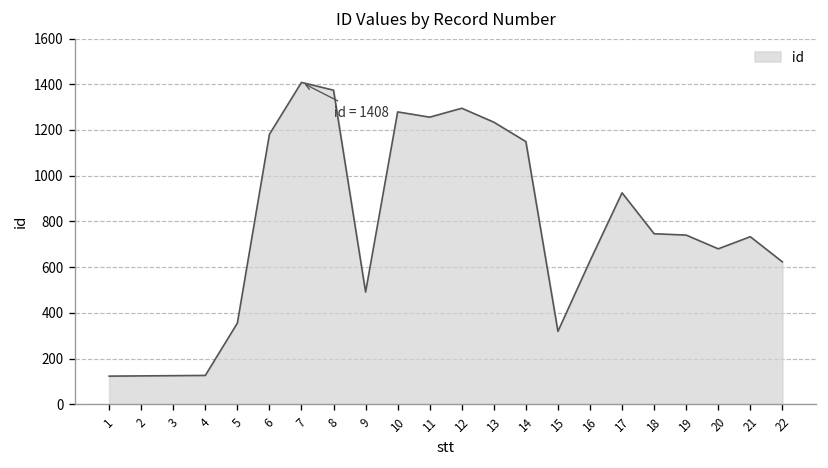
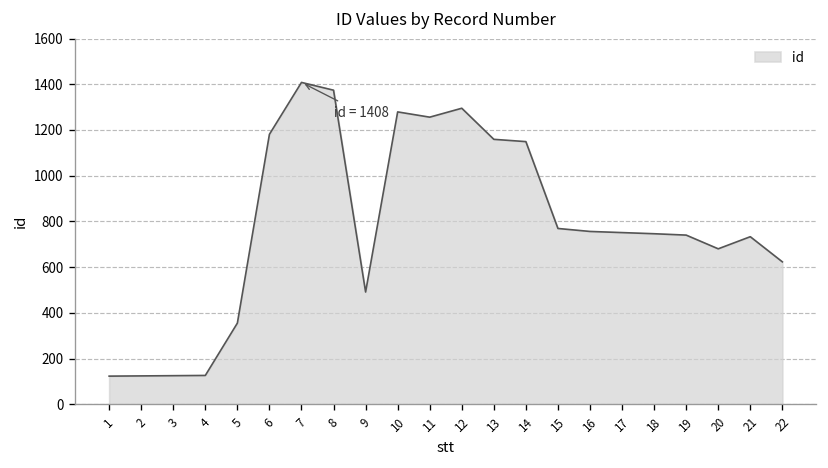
13: 1230 -> 1160
15: 320 -> 770
16: 630 -> 760
17: 930 -> 750
